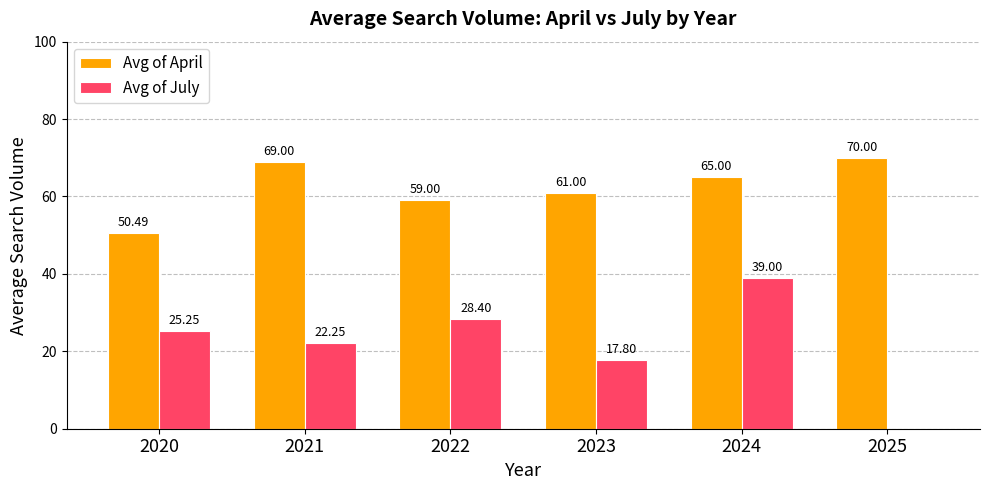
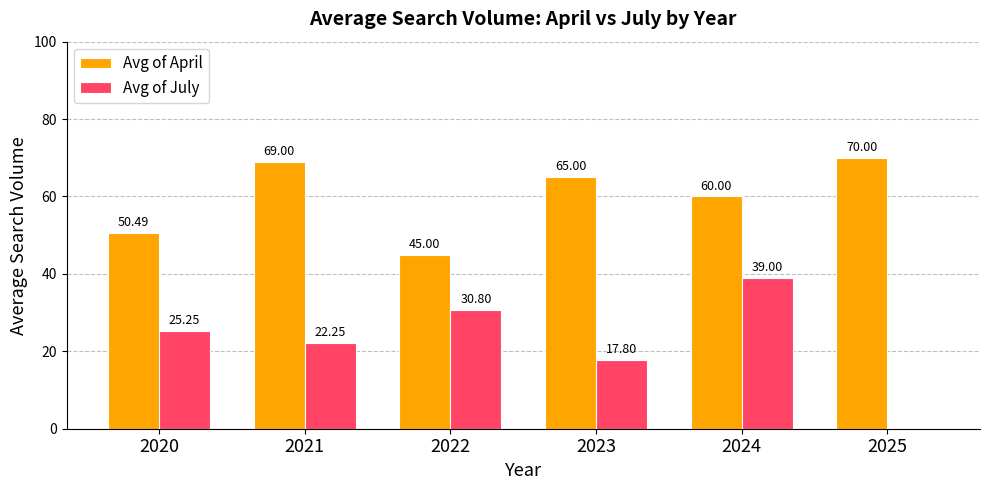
Avg of April, 2022: 59.00 -> 45.00
Avg of July, 2022: 28.40 -> 30.80
Avg of April, 2023: 61.00 -> 65.00
Avg of April, 2024: 65.00 -> 60.00
